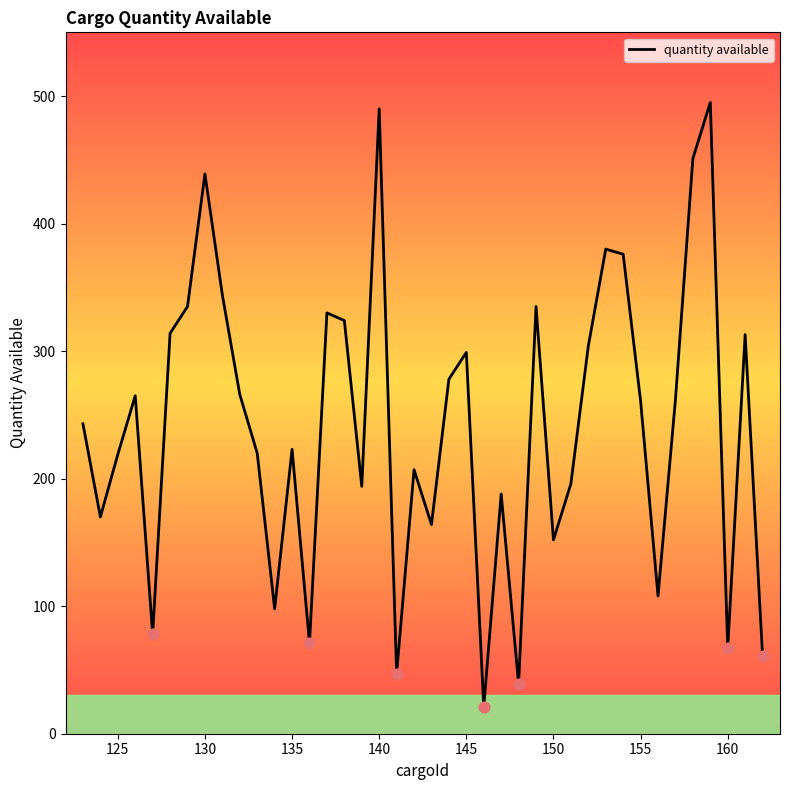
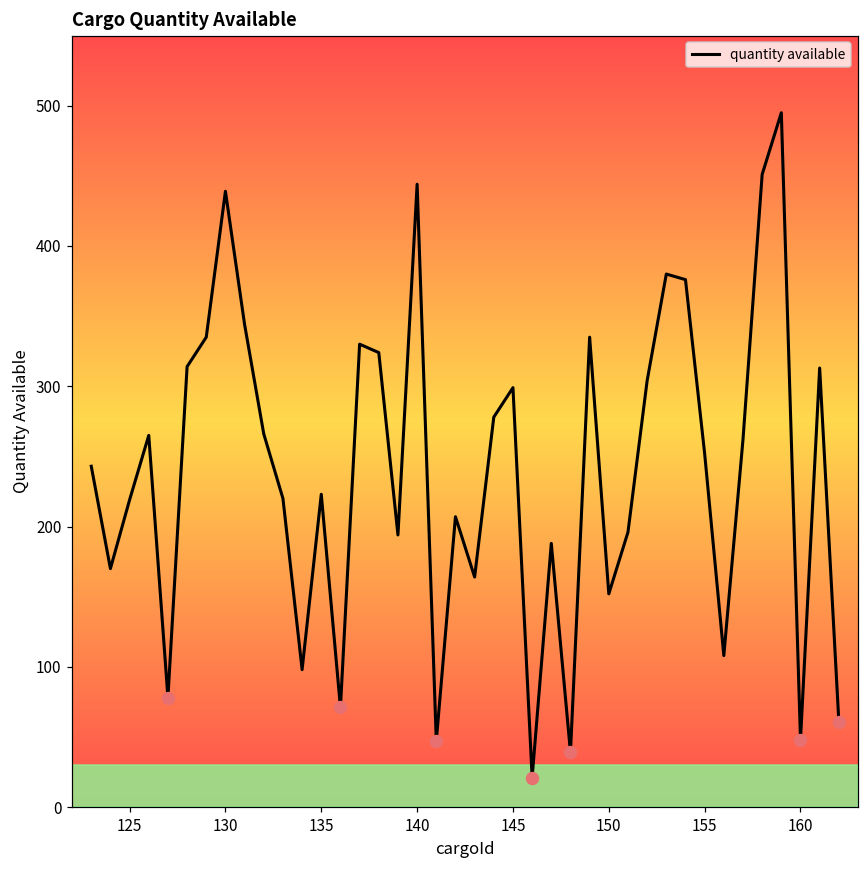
quantity available, 140: 490 -> 444
quantity available, 155: 261 -> 252
quantity available, 160: 67 -> 48
